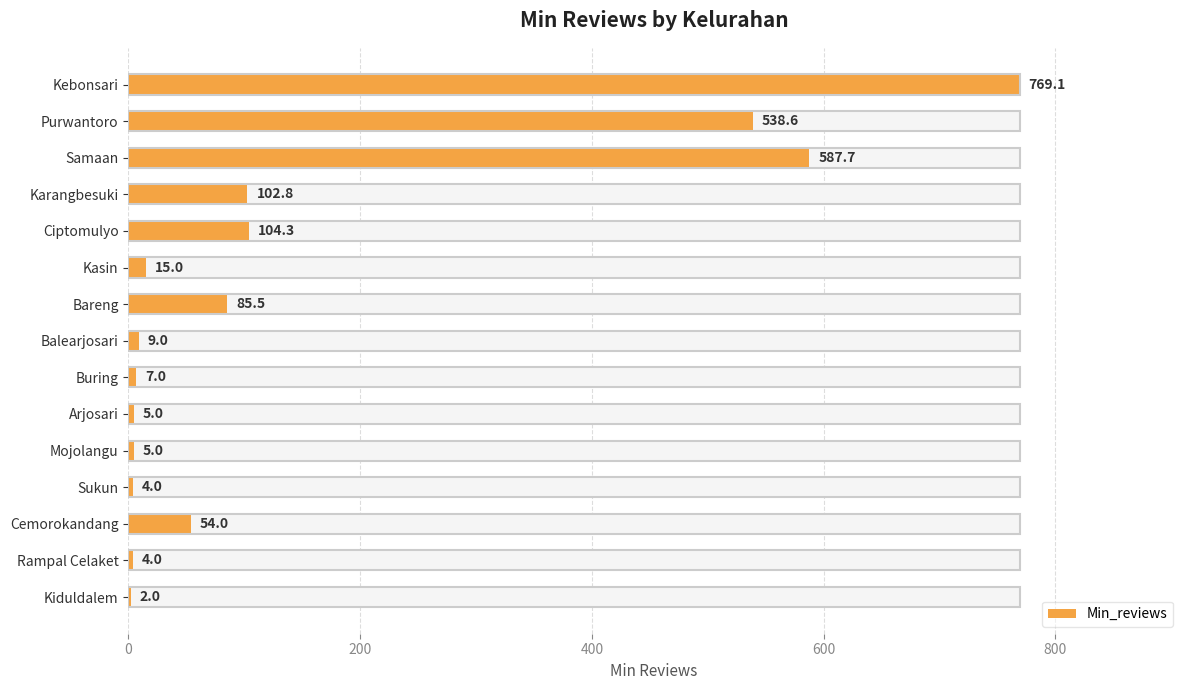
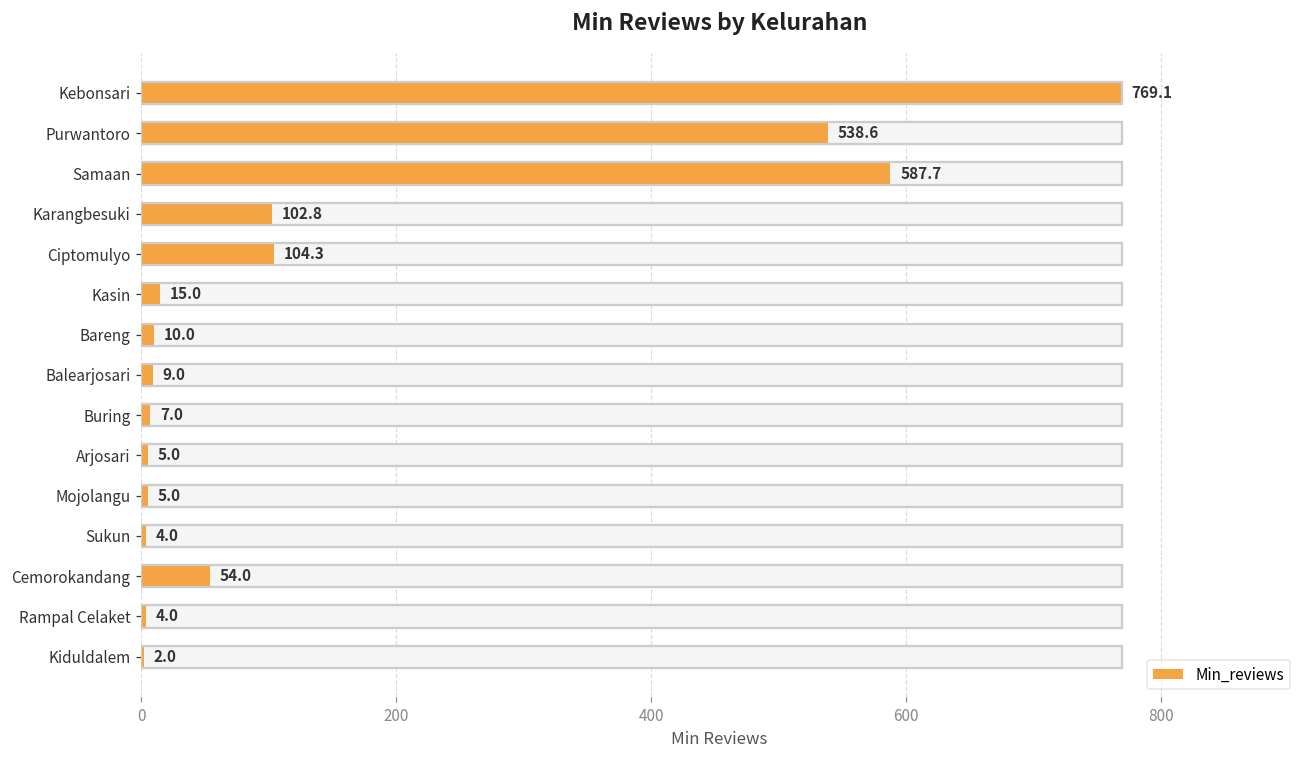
Min_reviews, Bareng: 85.5 -> 10.0
